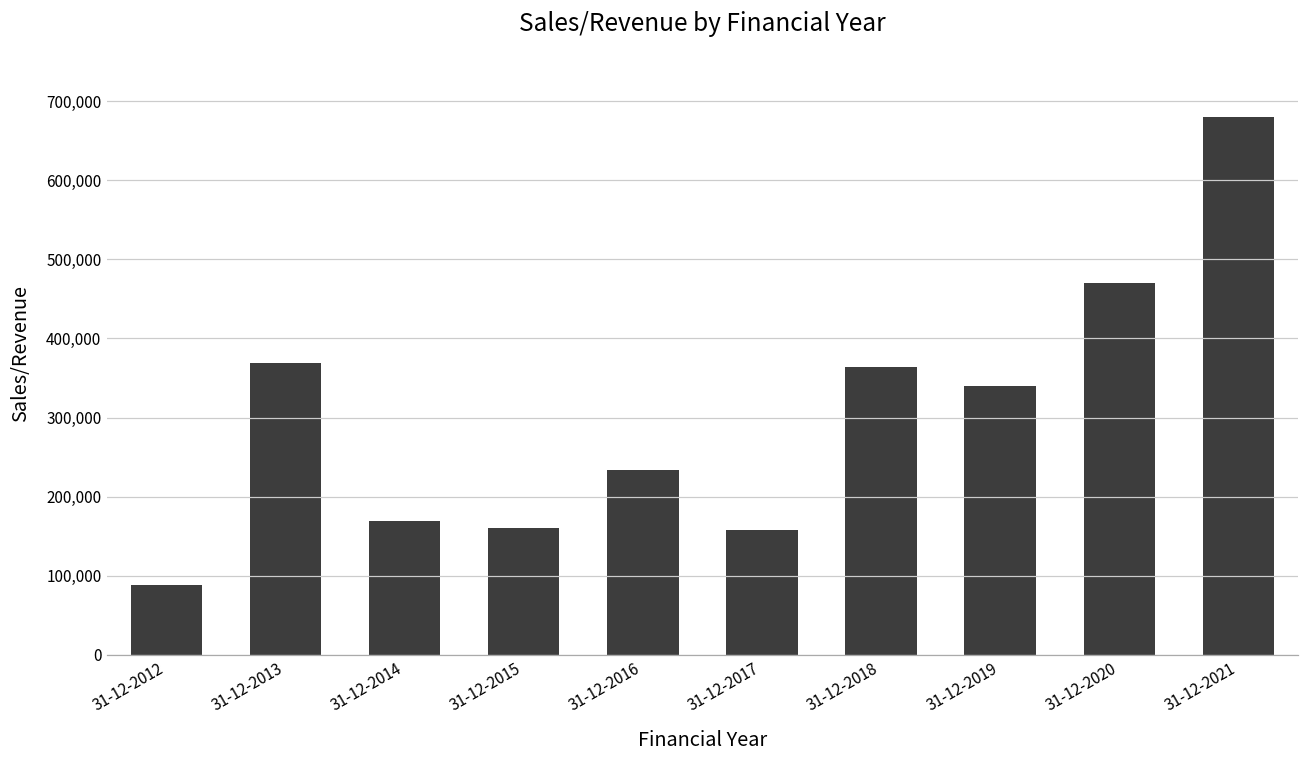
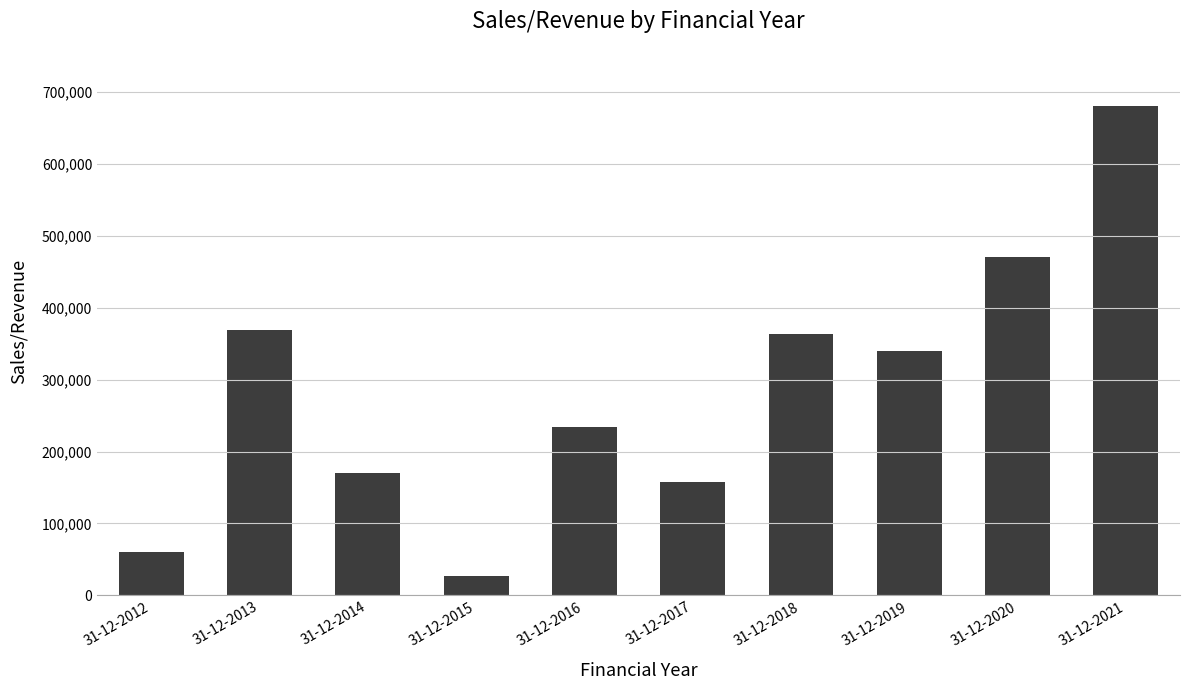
31-12-2012: 90,000 -> 60,000
31-12-2015: 160,000 -> 30,000
